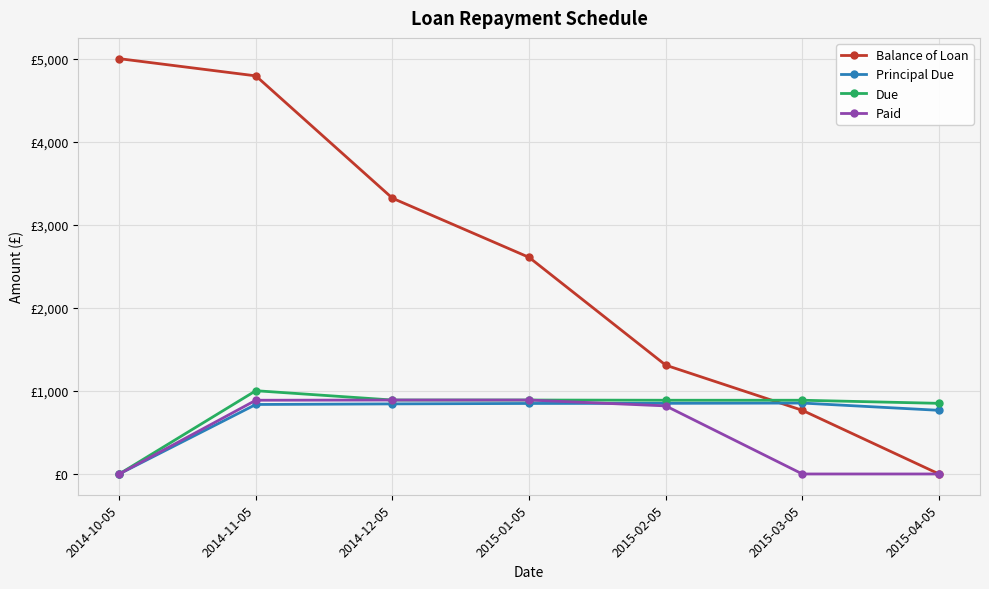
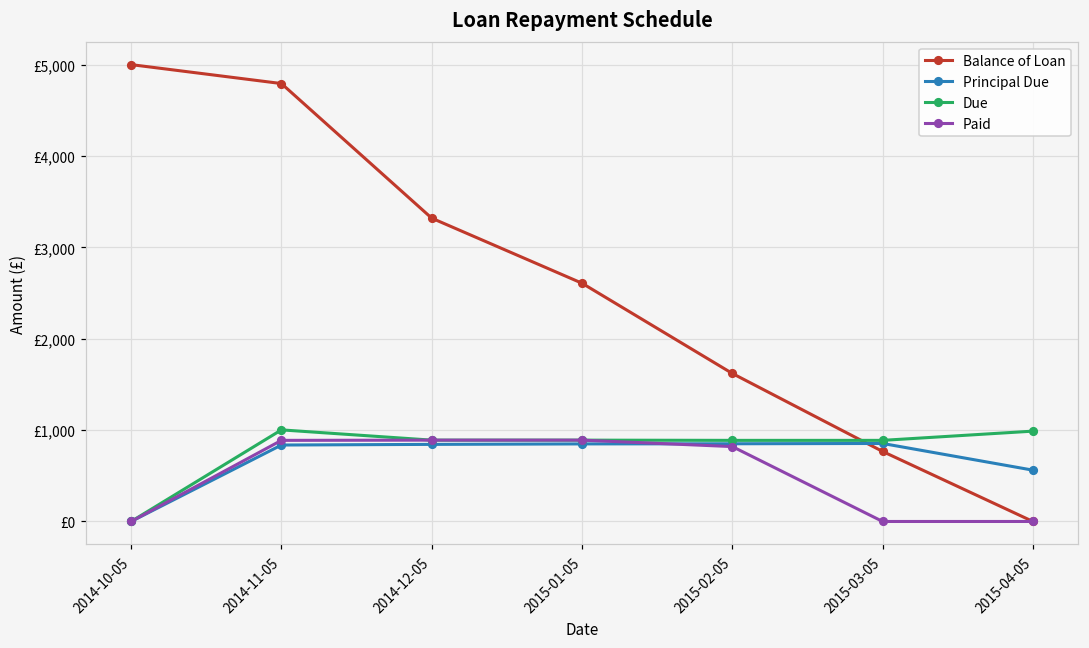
Balance of Loan, 2015-02-05: £1,300 -> £1,600
Principal Due, 2015-04-05: £800 -> £600
Due, 2015-04-05: £900 -> £1,000
